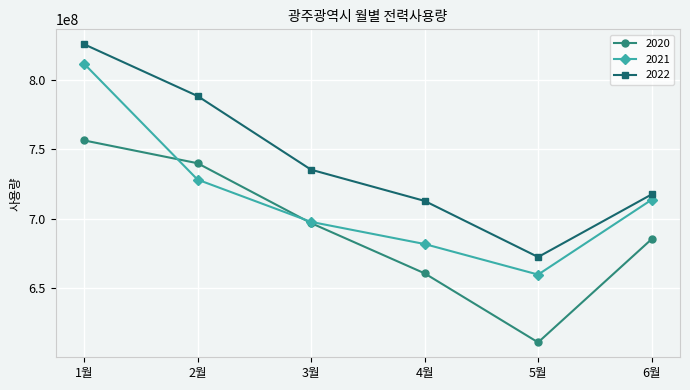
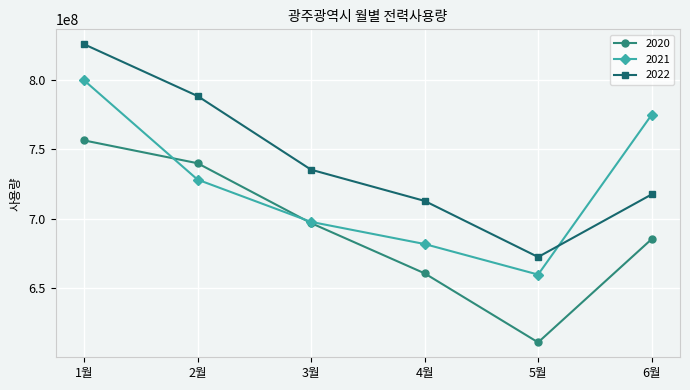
2021, 1월: 812000000 -> 800000000
2021, 6월: 714000000 -> 775000000
